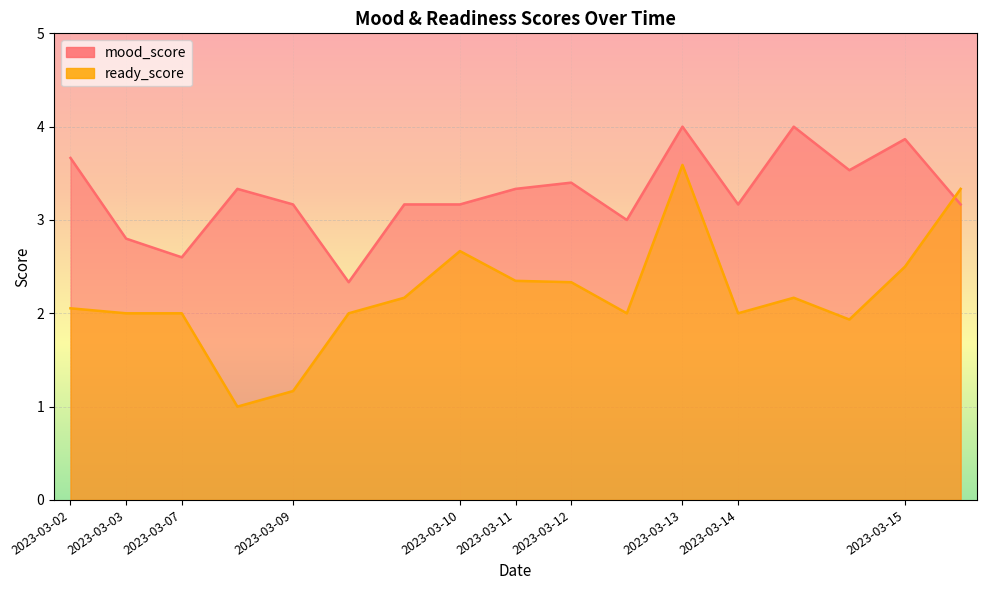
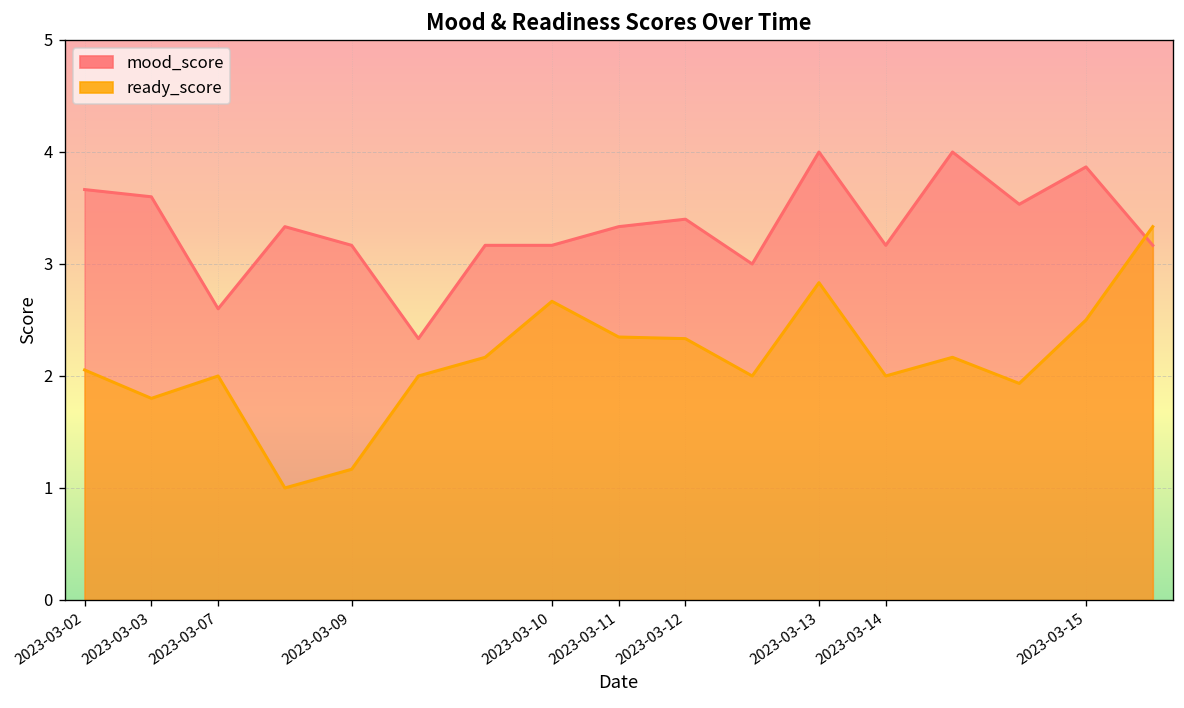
mood_score, 2023-03-03: 2.8 -> 3.6
ready_score, 2023-03-03: 2.0 -> 1.8
ready_score, 2023-03-13: 3.6 -> 2.8
